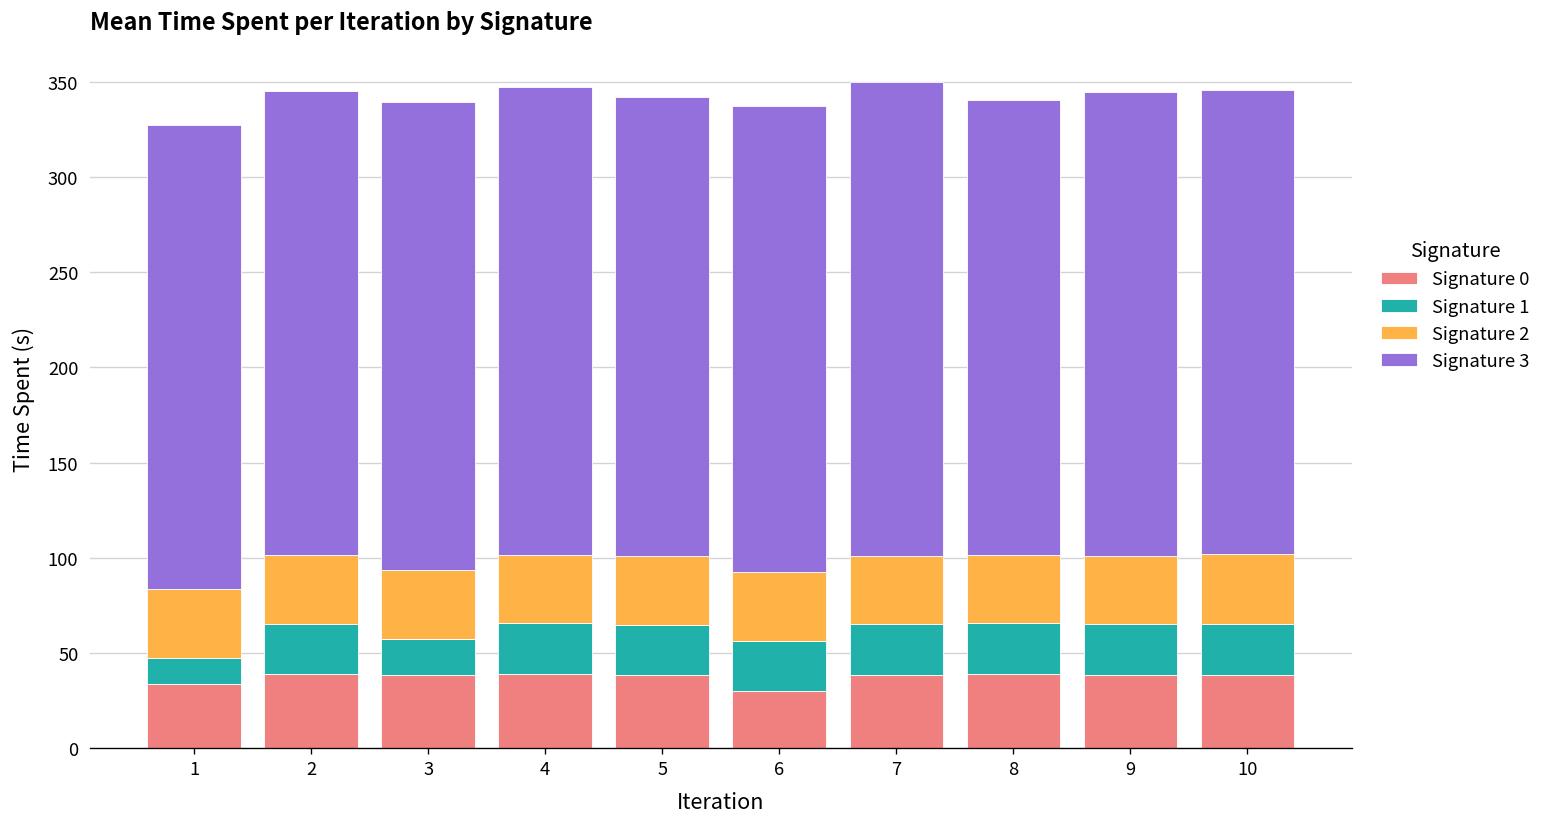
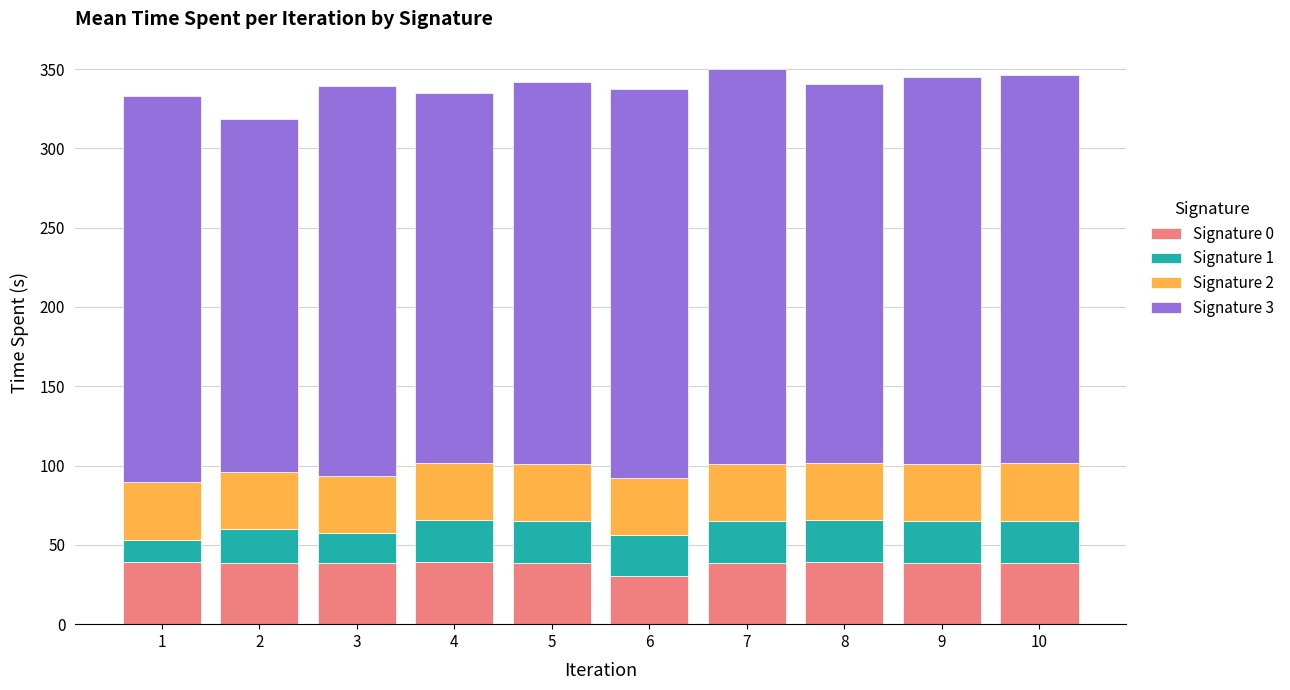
Signature 0, 1: 33 -> 39
Signature 1, 2: 27 -> 21
Signature 3, 2: 244 -> 223
Signature 3, 4: 246 -> 233
